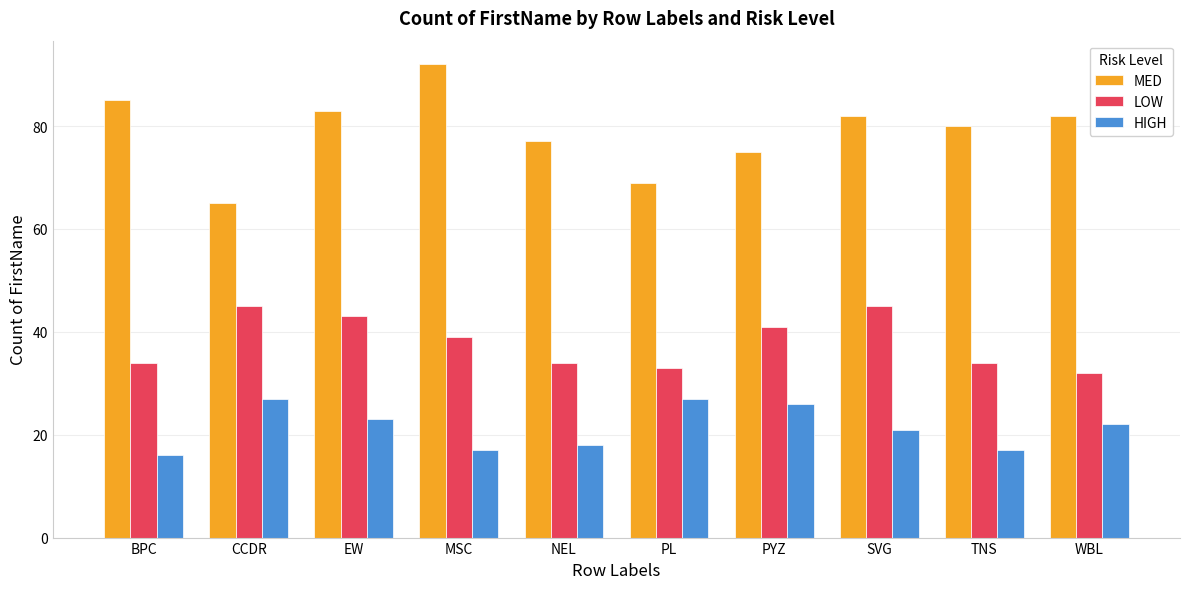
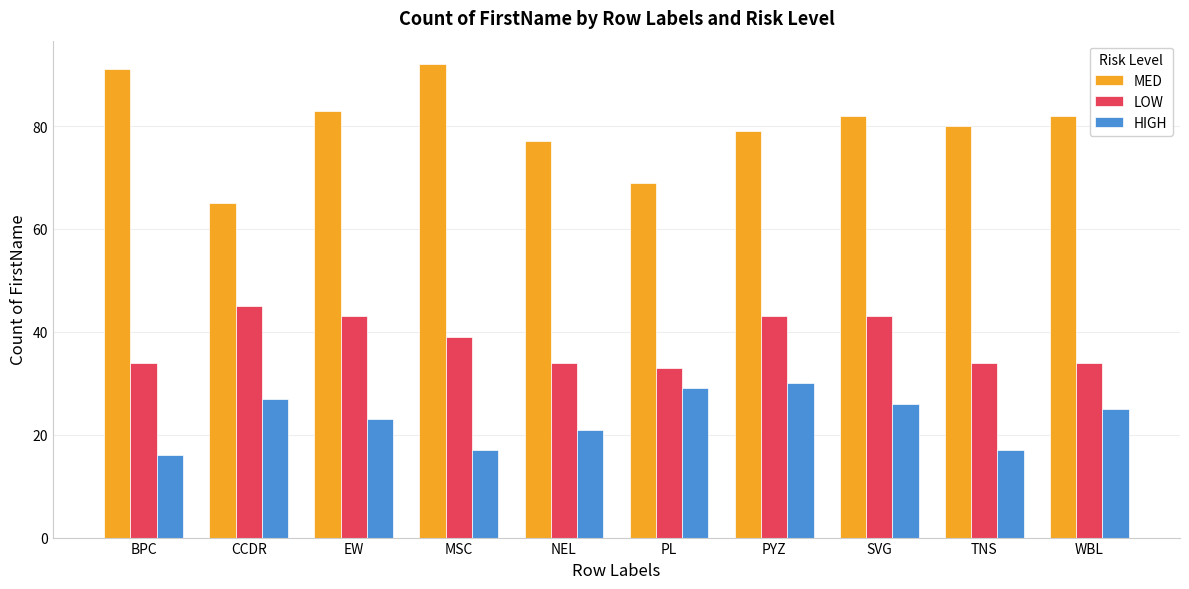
MED, BPC: 85 -> 91
HIGH, NEL: 18 -> 21
HIGH, PL: 27 -> 29
MED, PYZ: 75 -> 79
LOW, PYZ: 41 -> 43
HIGH, PYZ: 26 -> 30
LOW, SVG: 45 -> 43
HIGH, SVG: 21 -> 26
LOW, WBL: 32 -> 34
HIGH, WBL: 22 -> 25
